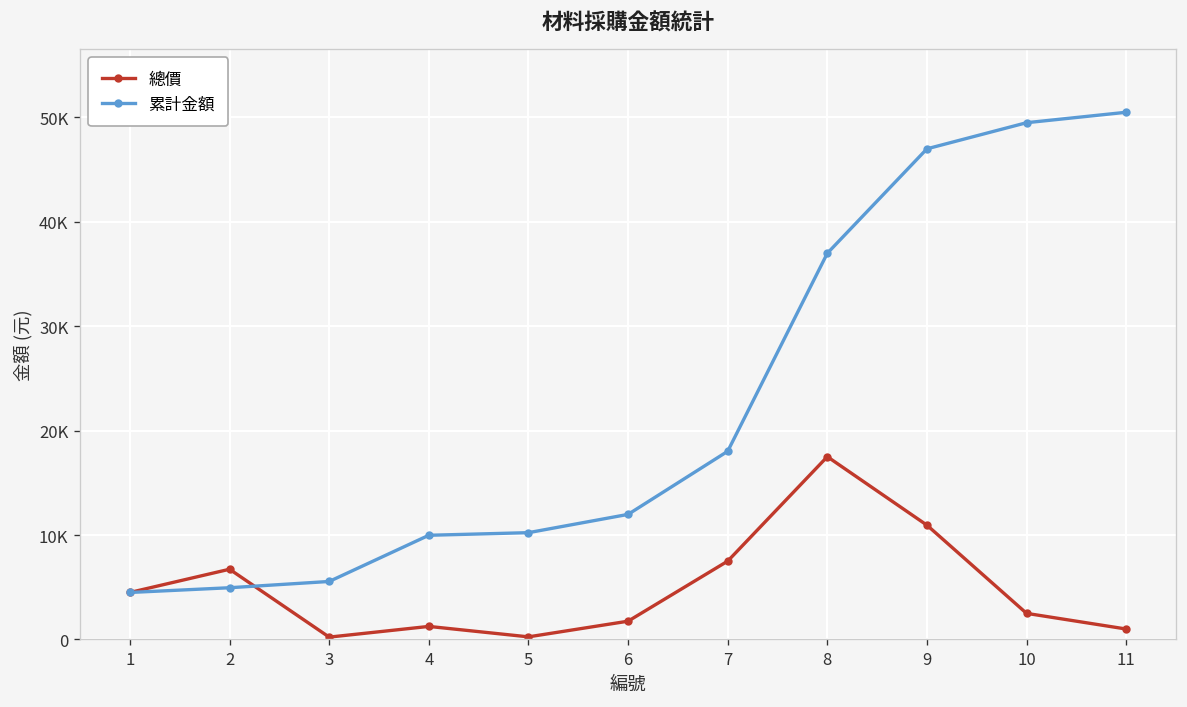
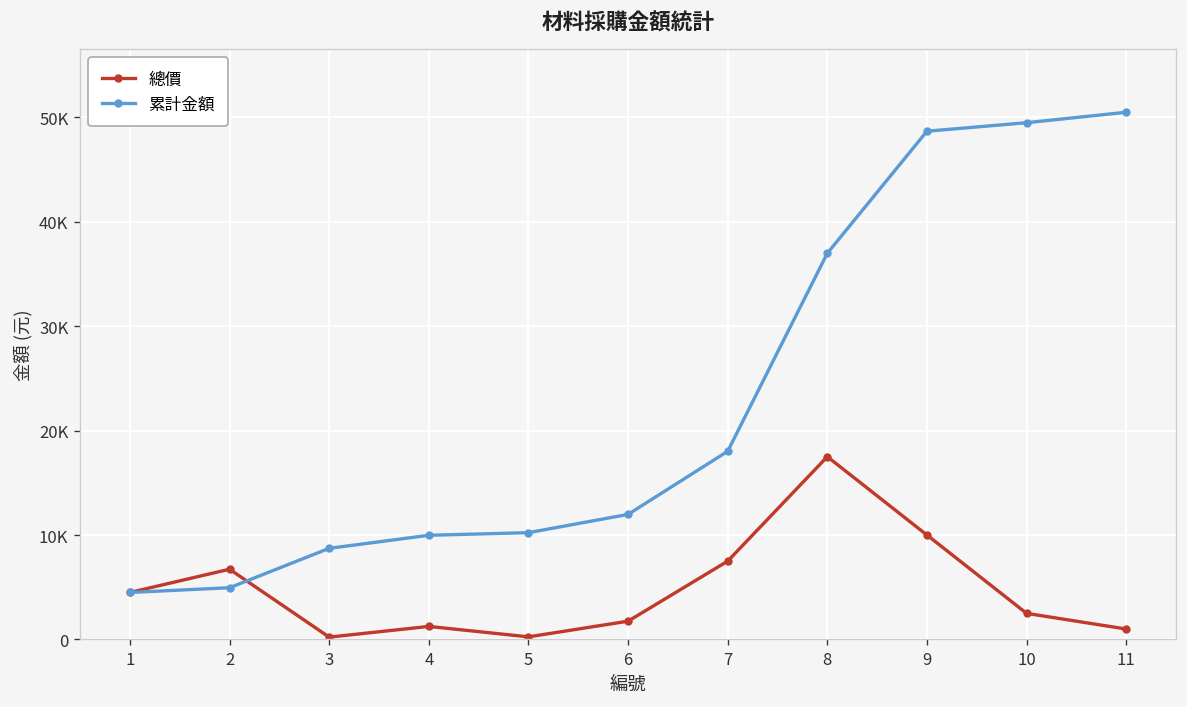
累計金額, 3: 6000 -> 9000
總價, 9: 11000 -> 10000
累計金額, 9: 47000 -> 49000
